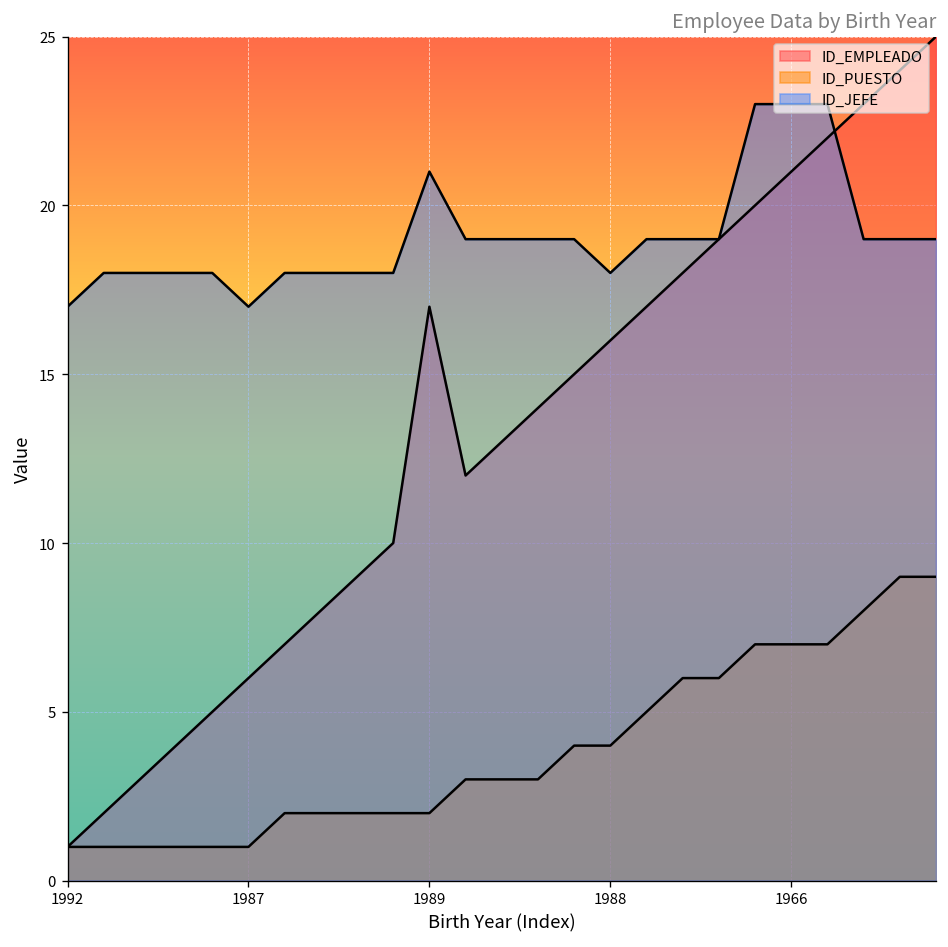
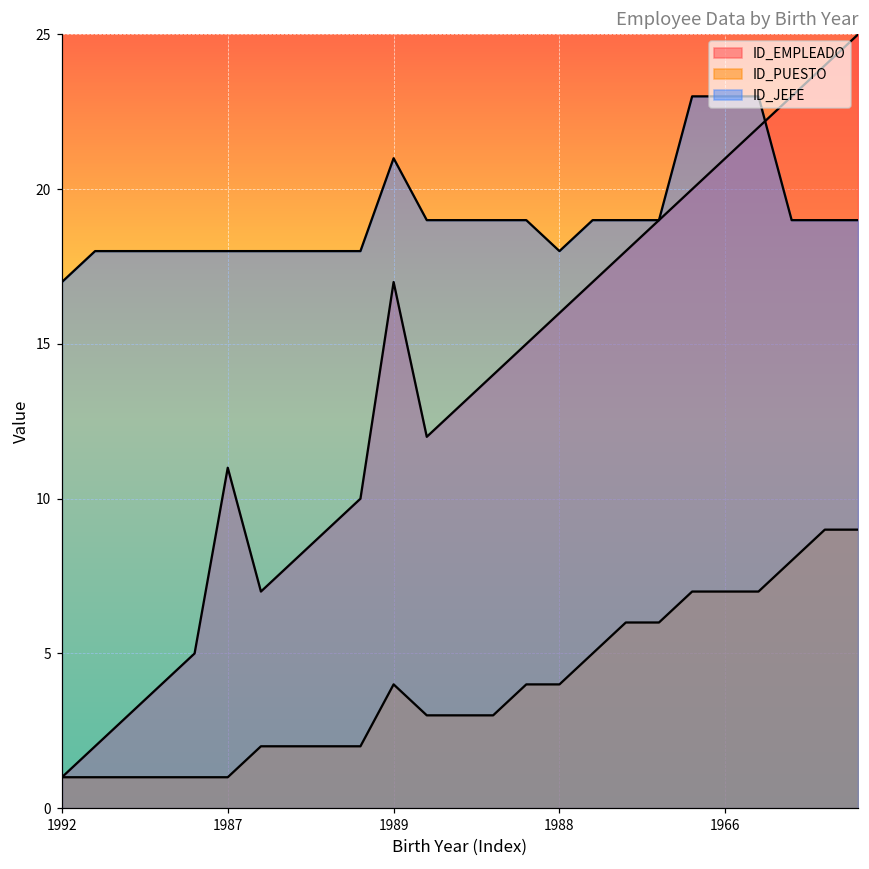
ID_EMPLEADO, 1987: 6 -> 11
ID_JEFE, 1987: 17 -> 18
ID_PUESTO, 1989: 2 -> 4
